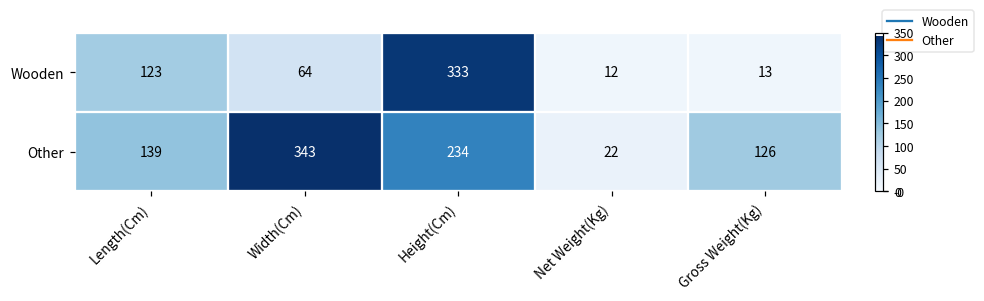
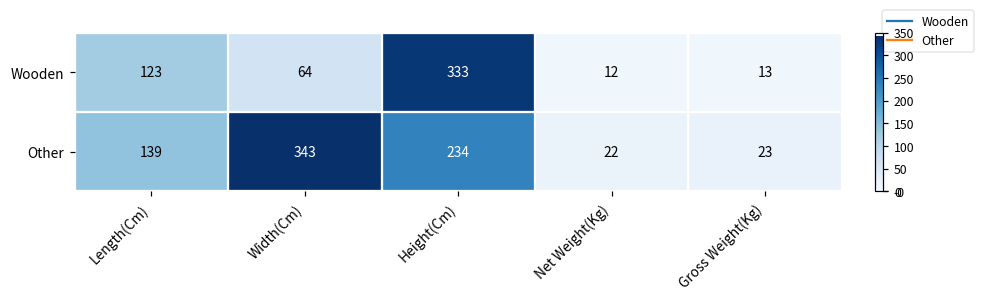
Other, Gross Weight(Kg): 126 -> 23
